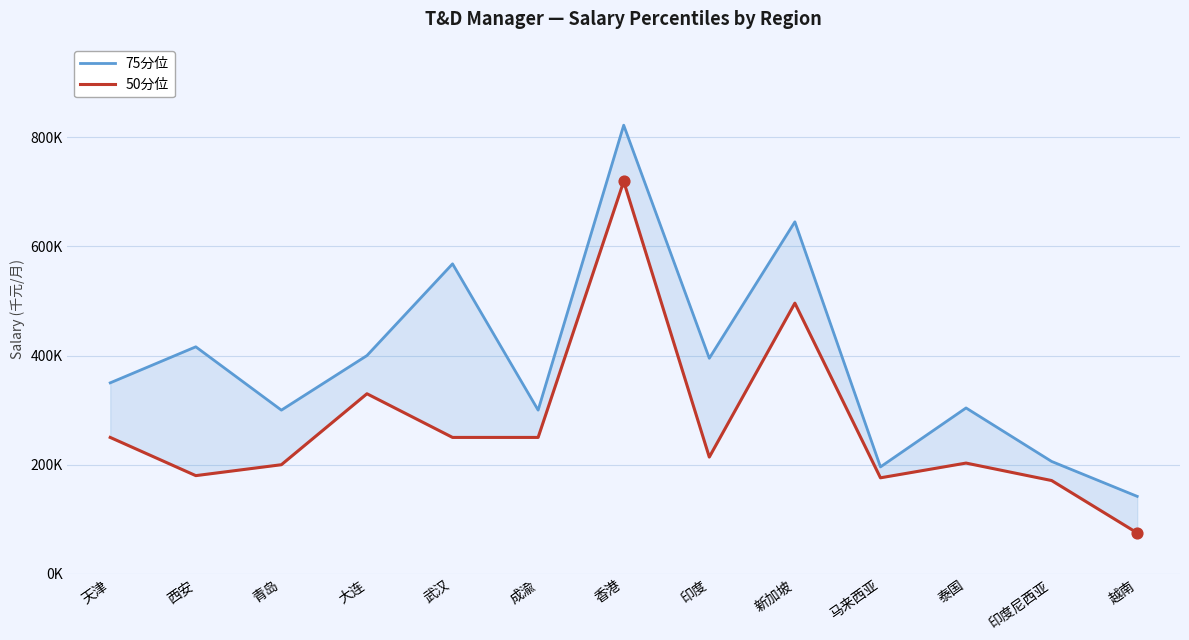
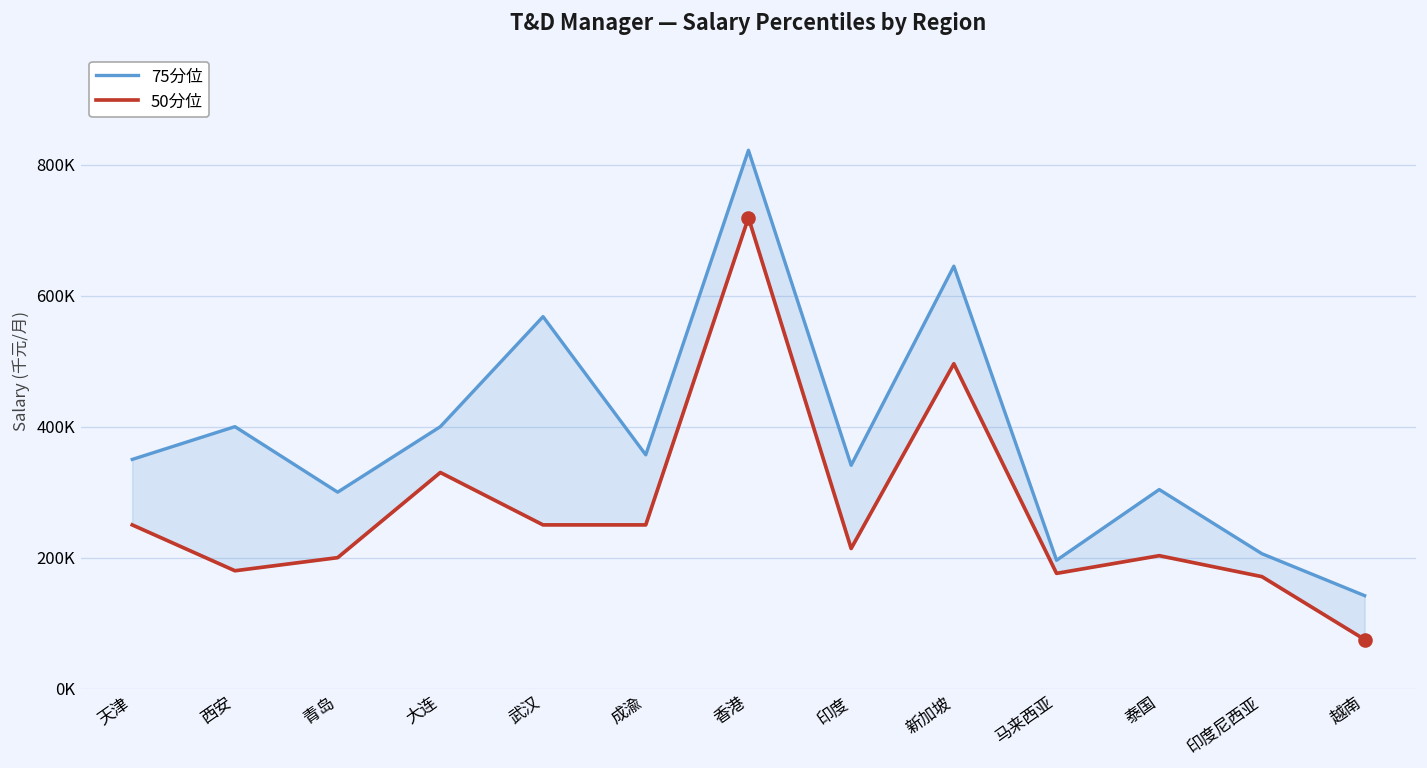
75分位, 西安: 420000 -> 400000
75分位, 成渝: 300000 -> 360000
75分位, 印度: 400000 -> 340000
